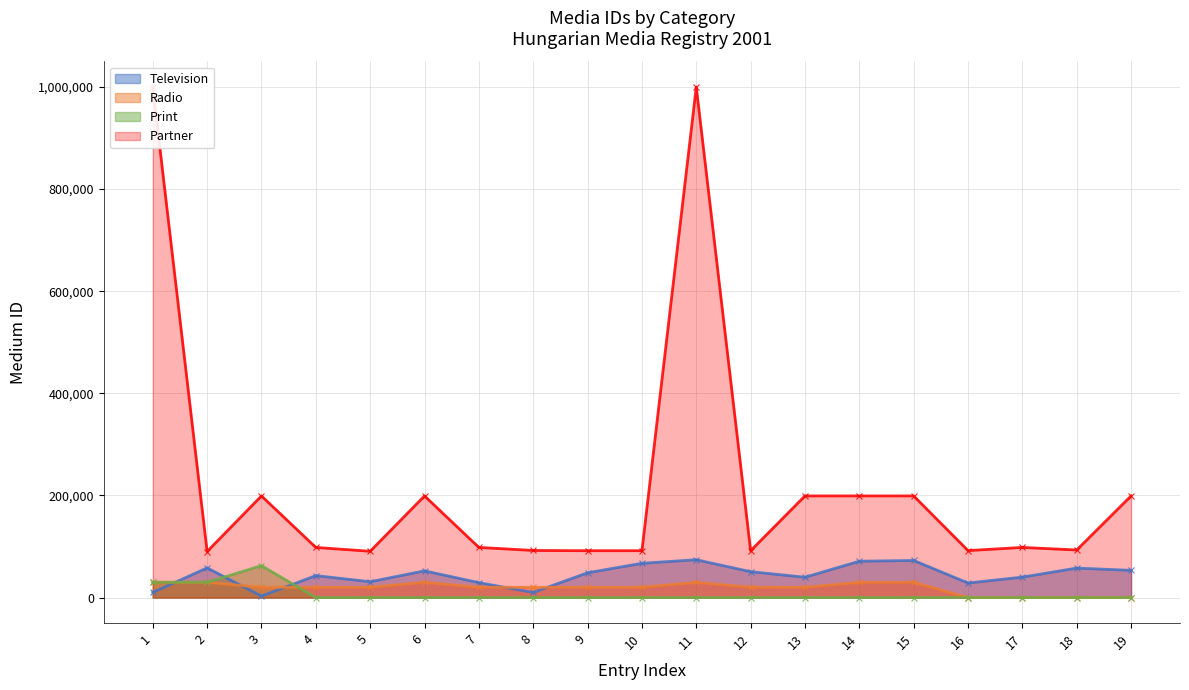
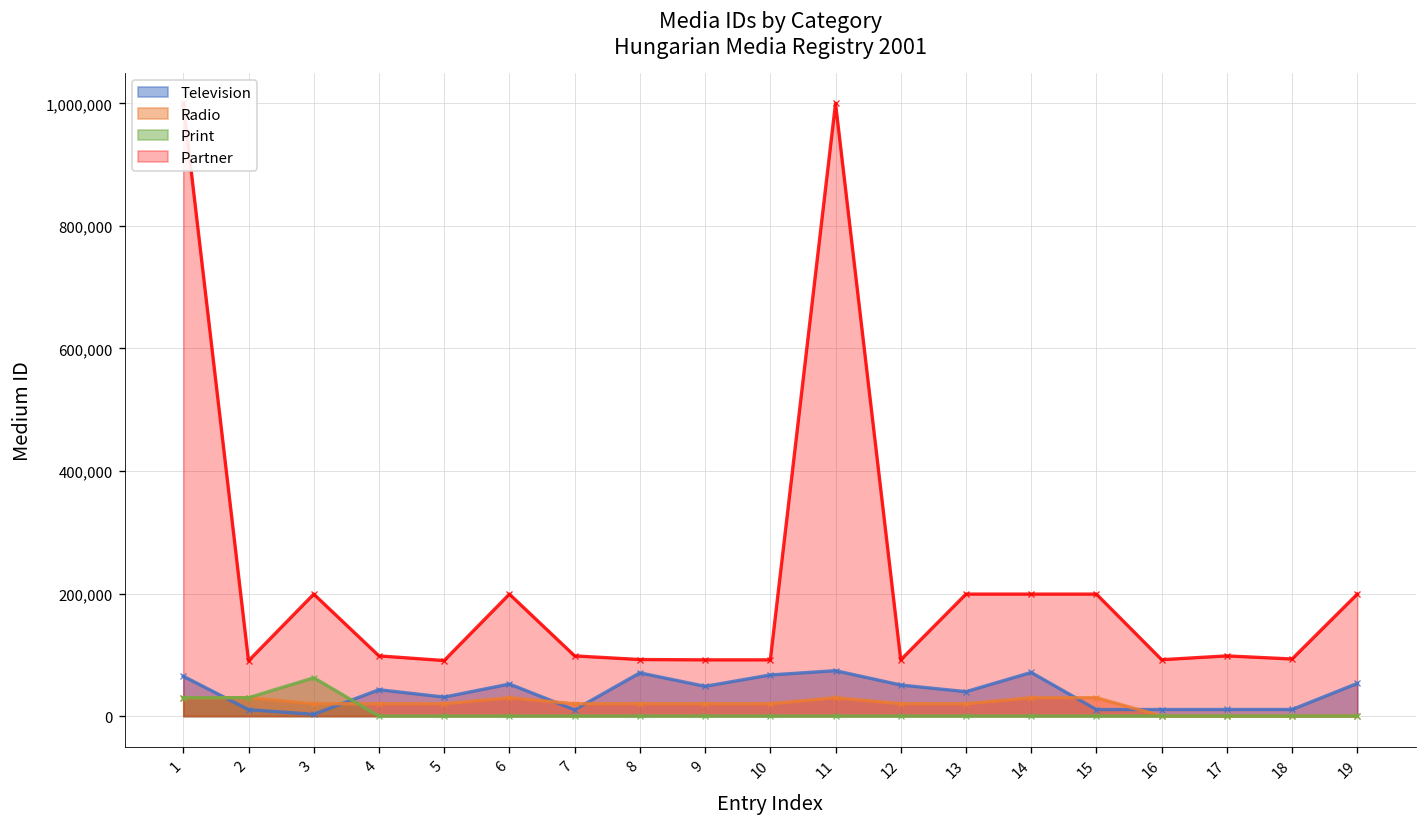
Television, 1: 10,000 -> 60,000
Television, 2: 60,000 -> 10,000
Television, 7: 30,000 -> 10,000
Television, 8: 10,000 -> 70,000
Television, 15: 70,000 -> 10,000
Television, 16: 30,000 -> 10,000
Television, 17: 40,000 -> 10,000
Television, 18: 60,000 -> 10,000
